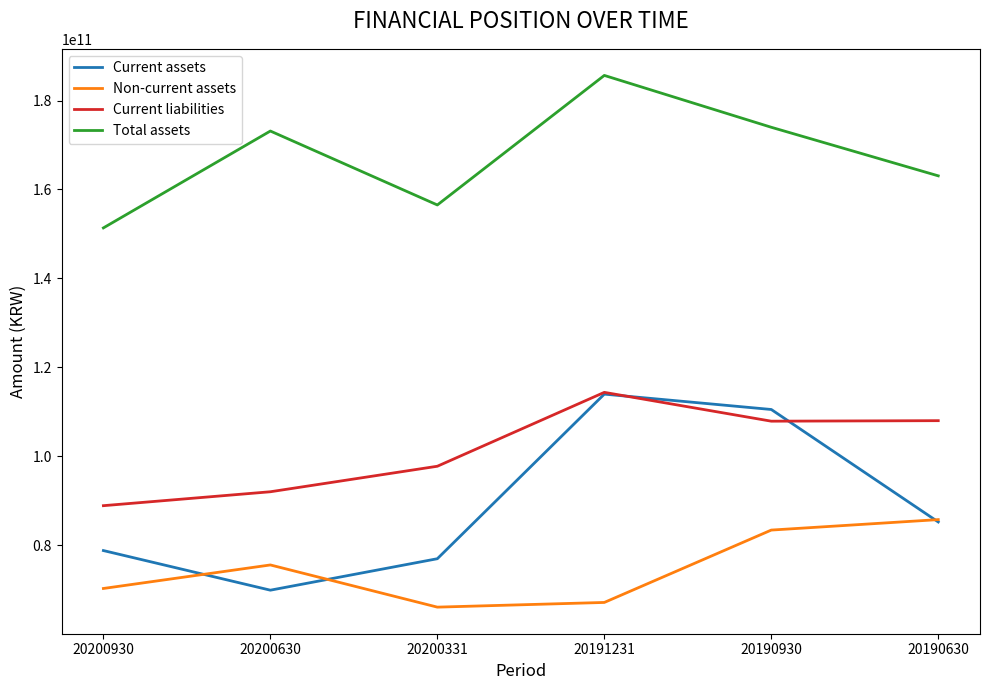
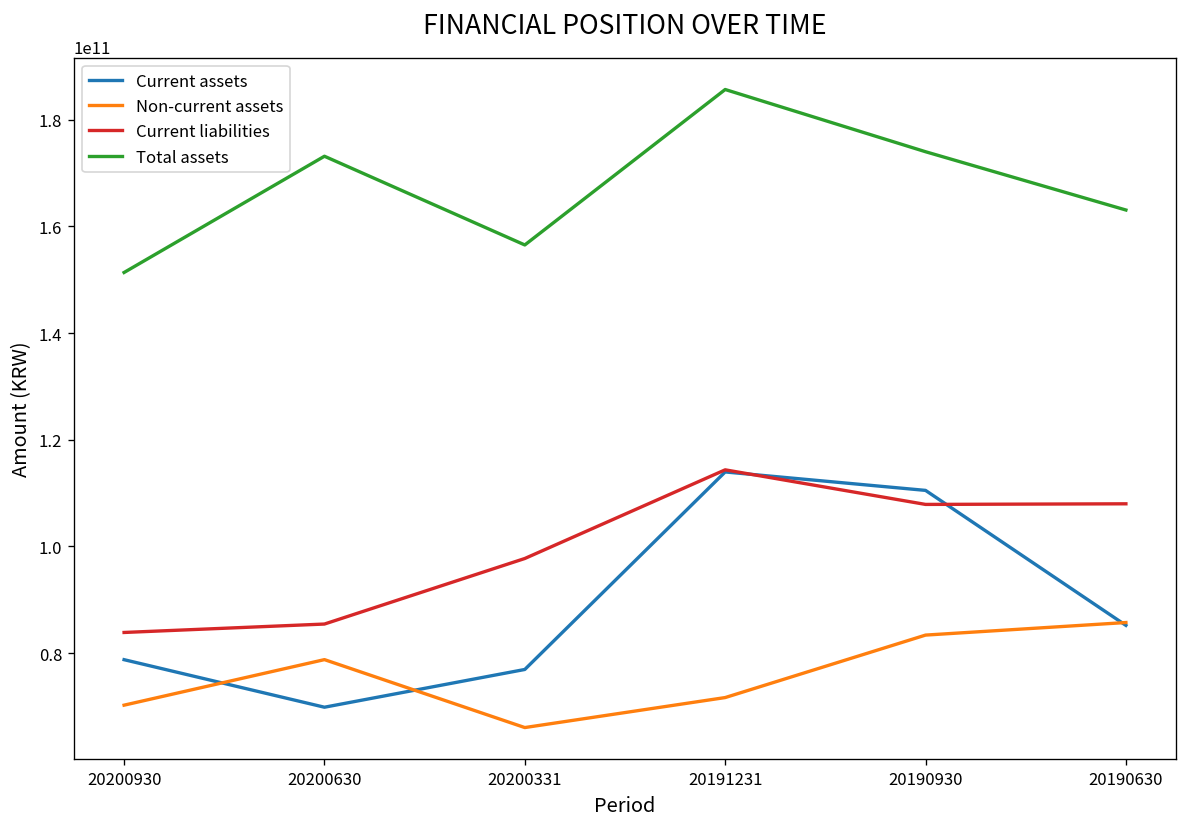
Current liabilities, 20200930: 89000000000 -> 84000000000
Non-current assets, 20200630: 76000000000 -> 79000000000
Current liabilities, 20200630: 92000000000 -> 85000000000
Non-current assets, 20191231: 67000000000 -> 72000000000
